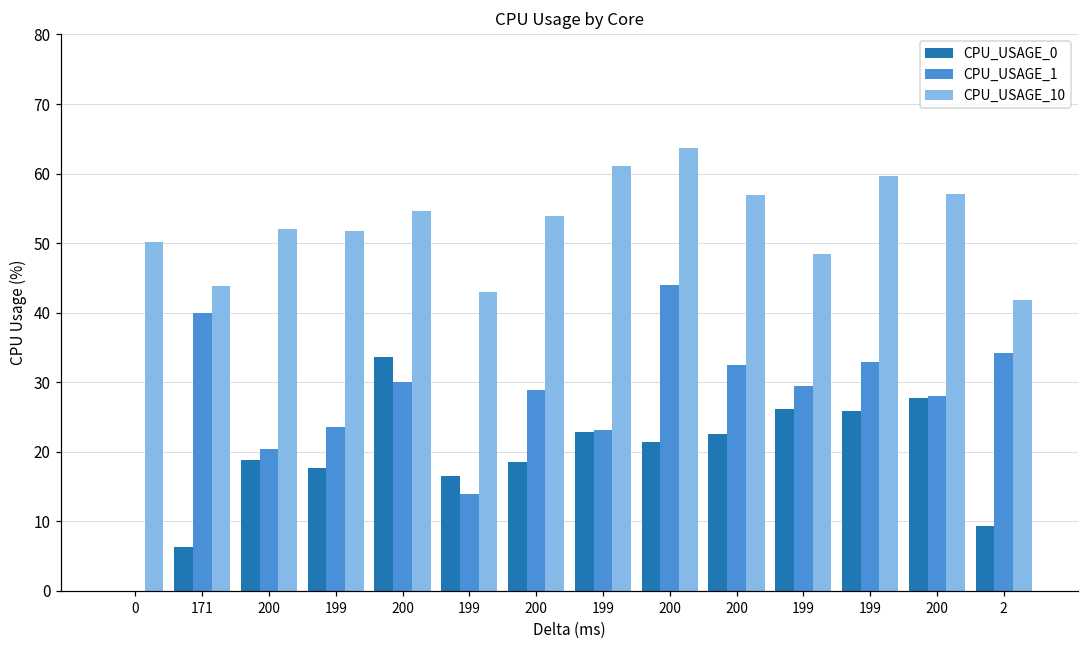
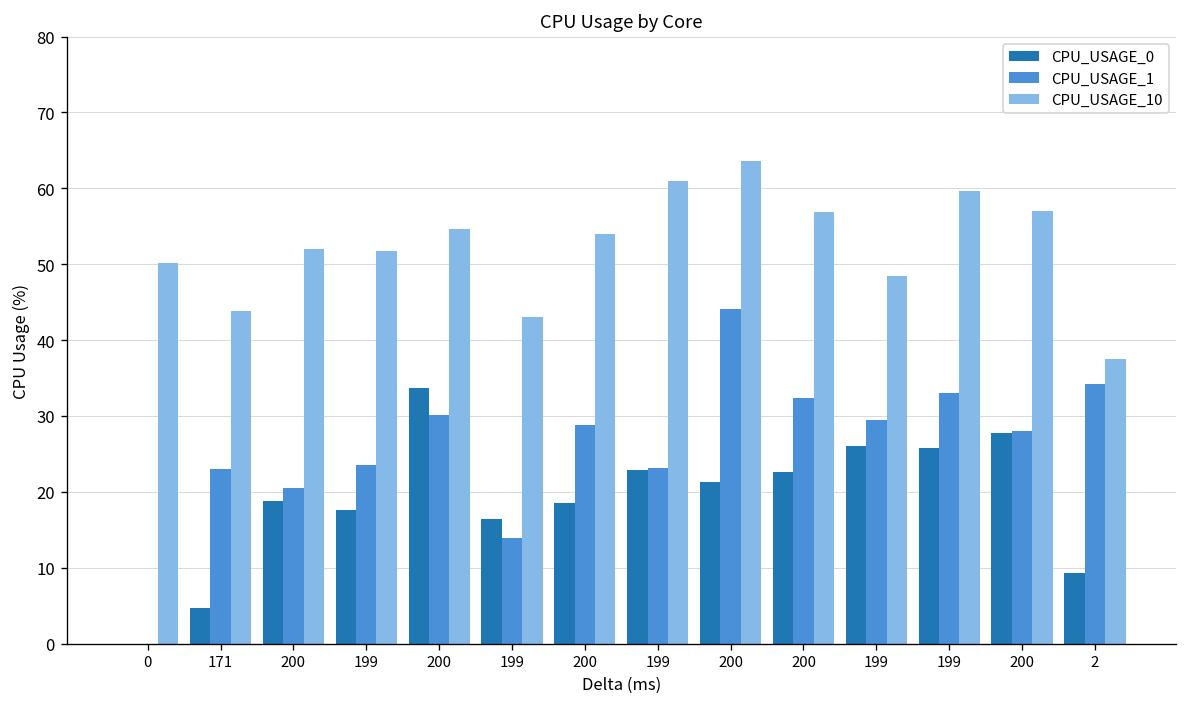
CPU_USAGE_0, 171: 6 -> 5
CPU_USAGE_1, 171: 40 -> 23
CPU_USAGE_10, 2: 42 -> 37
